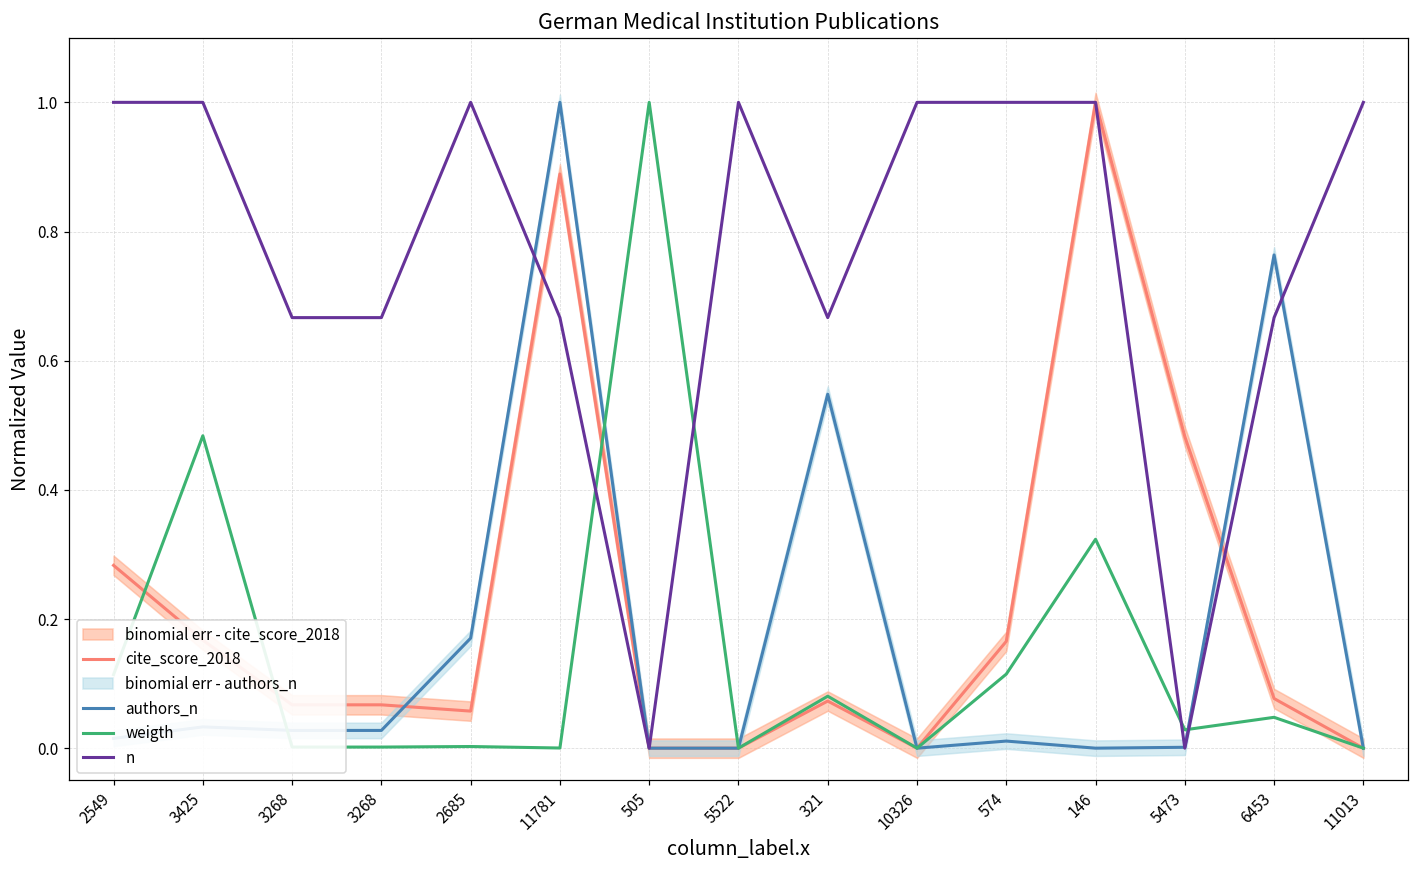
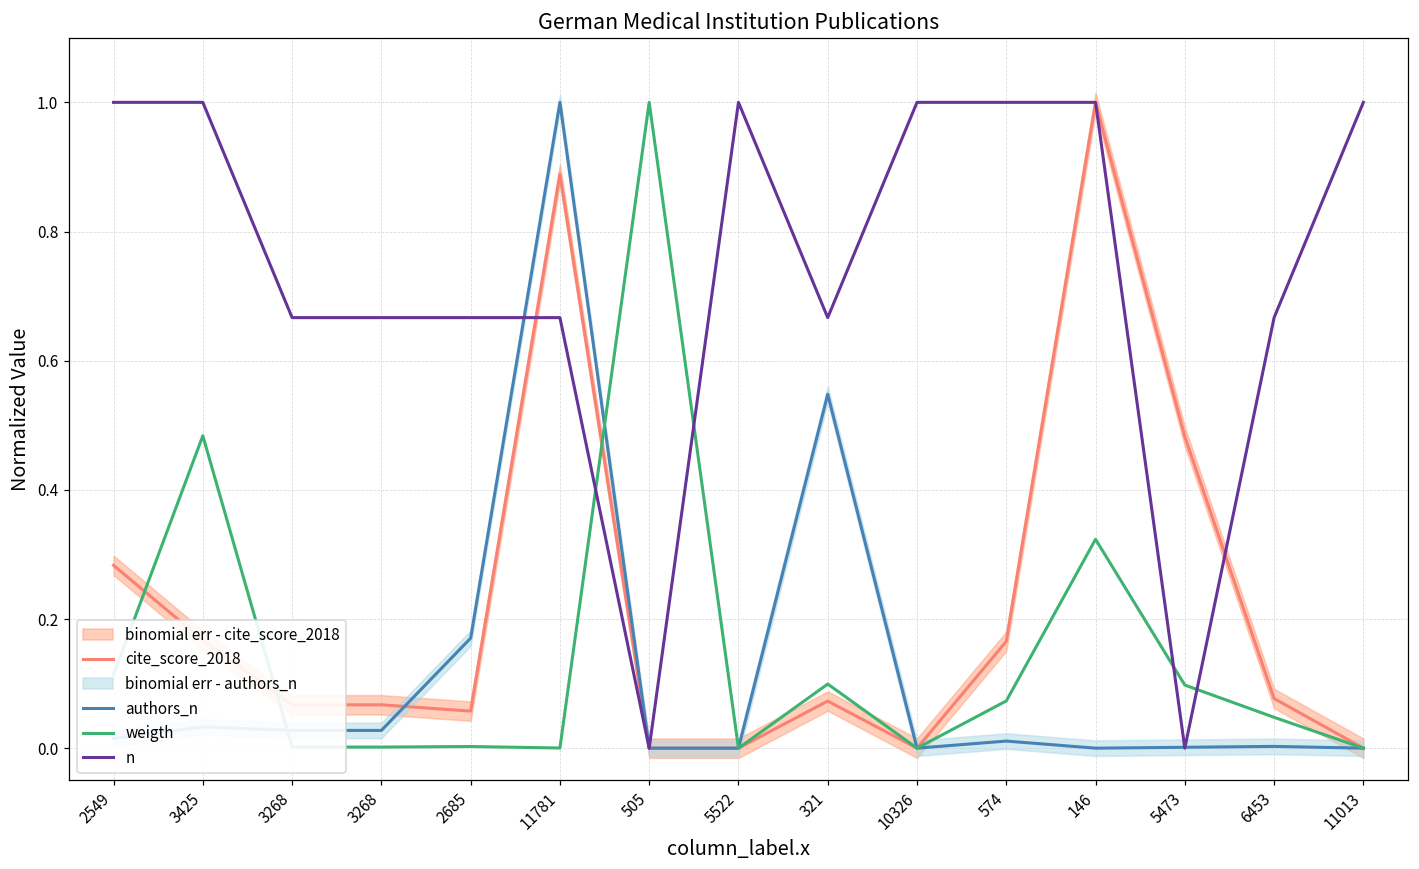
n, 2685: 1.00 -> 0.67
weigth, 321: 0.08 -> 0.10
weigth, 574: 0.11 -> 0.07
weigth, 5473: 0.03 -> 0.10
authors_n, 6453: 0.76 -> 0.00
